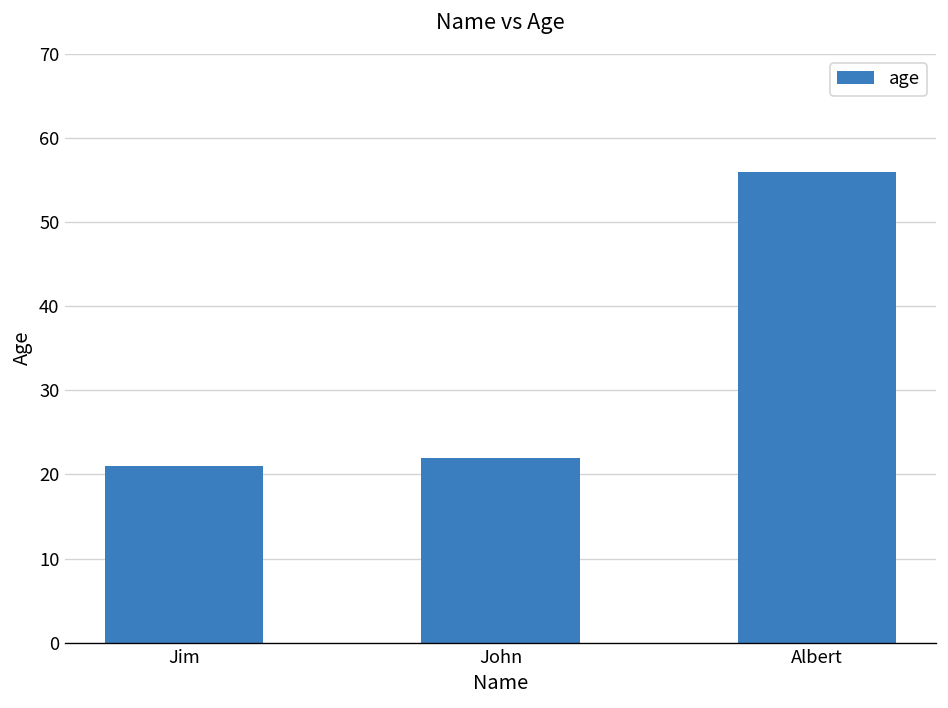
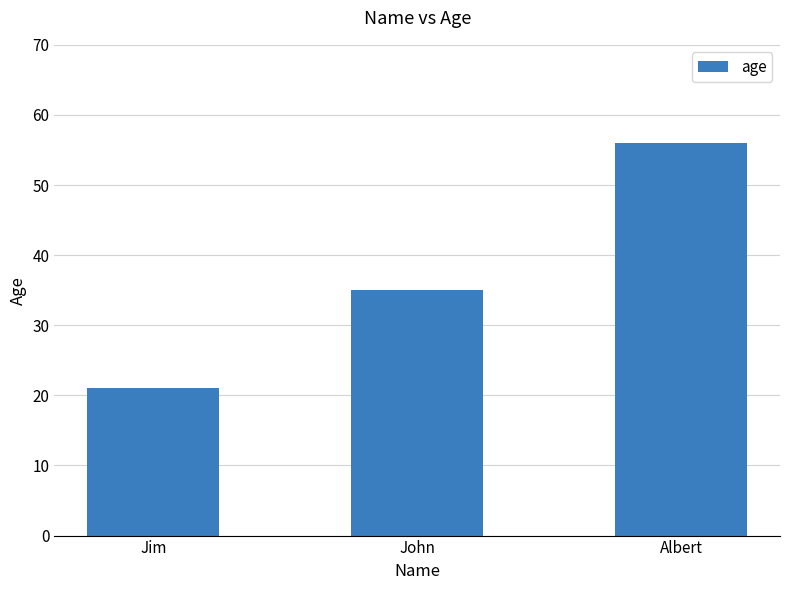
John: 22 -> 35
